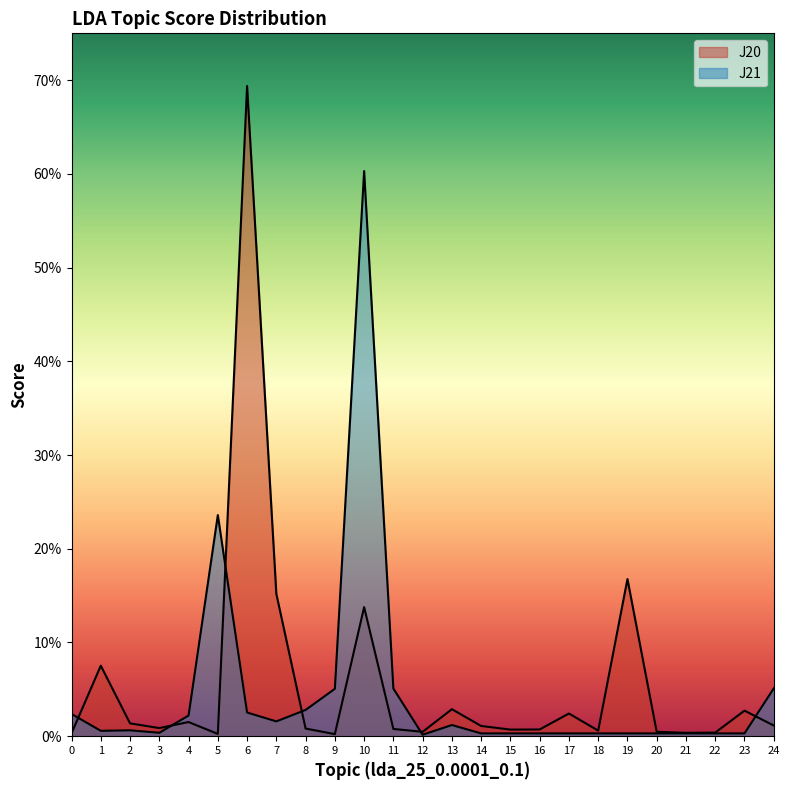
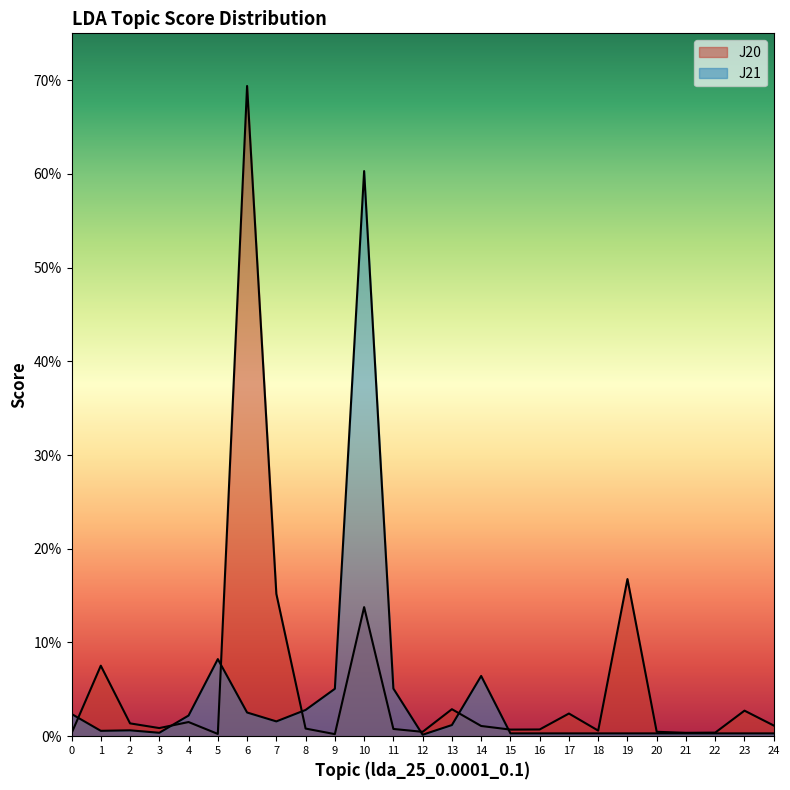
J21, 5: 24% -> 8%
J21, 14: 0% -> 6%
J21, 24: 5% -> 0%
